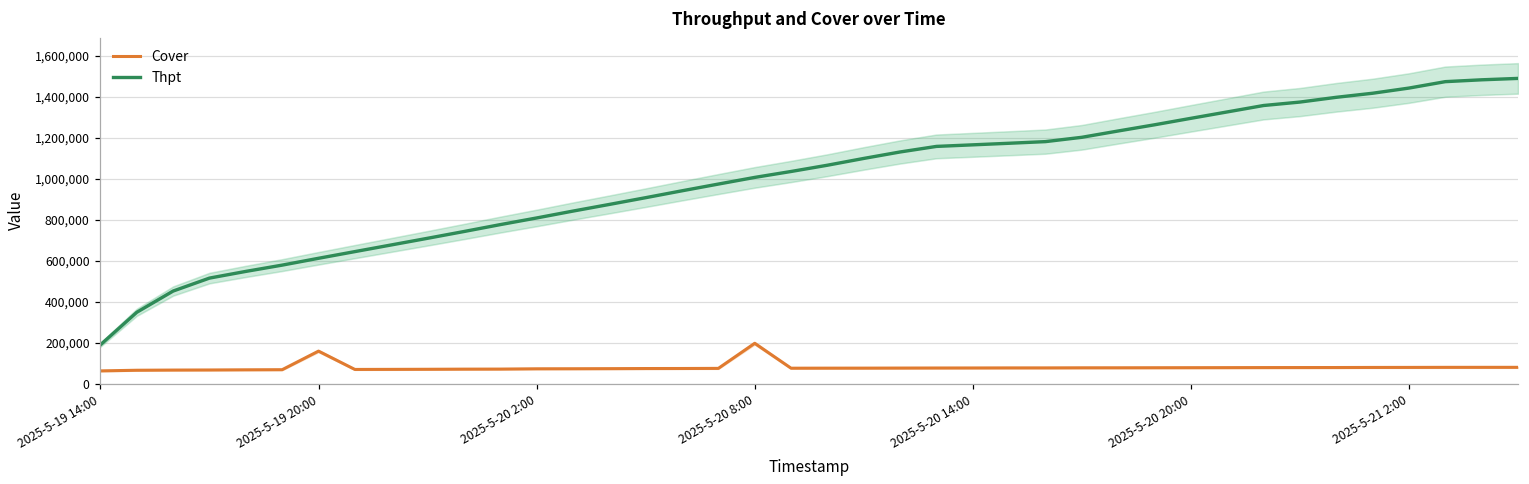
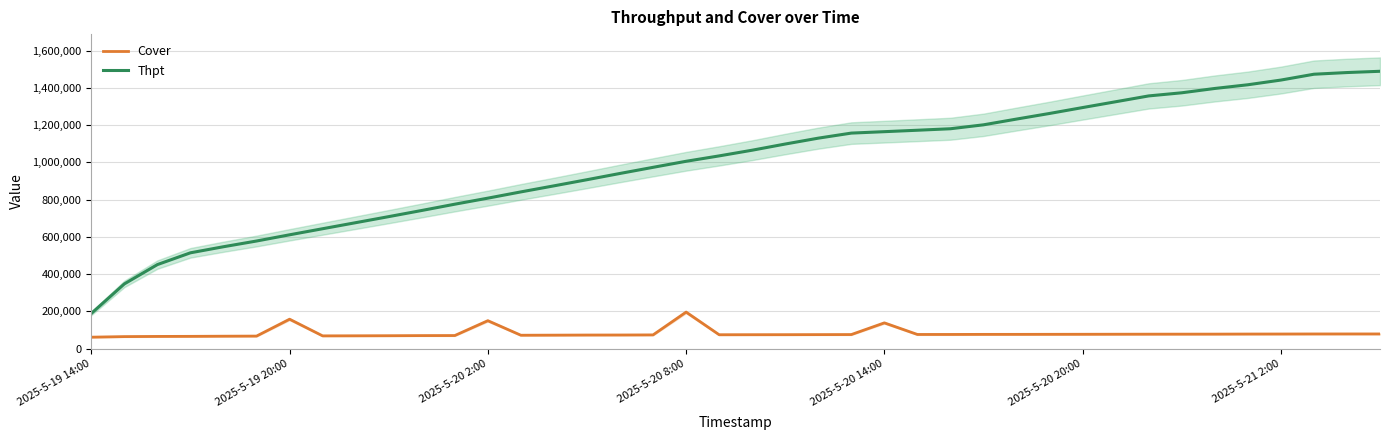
Cover, 2025-5-20 2:00: 70,000 -> 150,000
Cover, 2025-5-20 14:00: 80,000 -> 140,000
